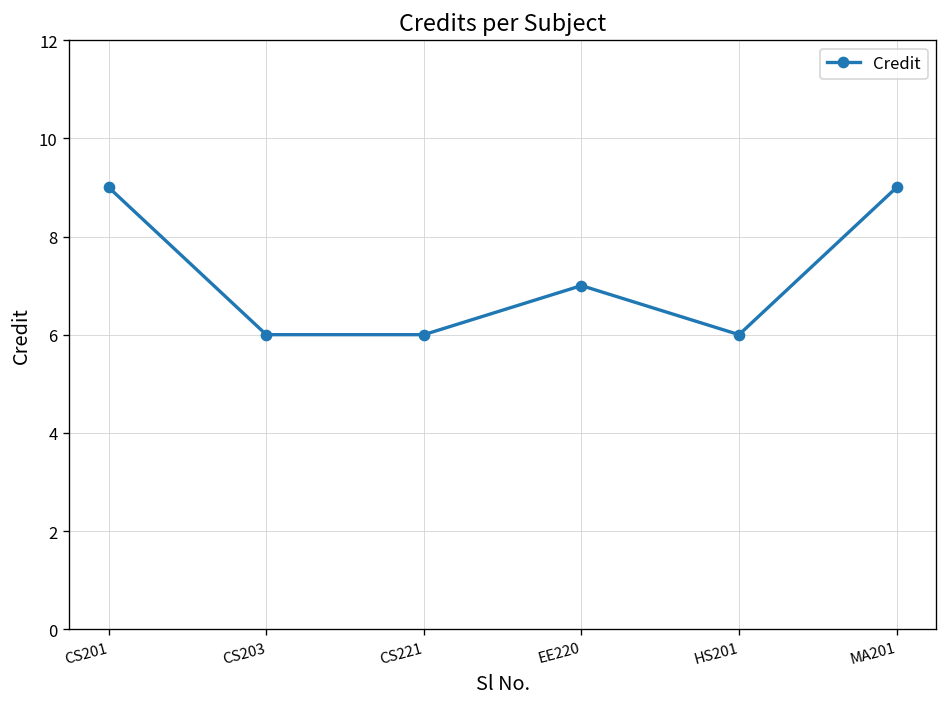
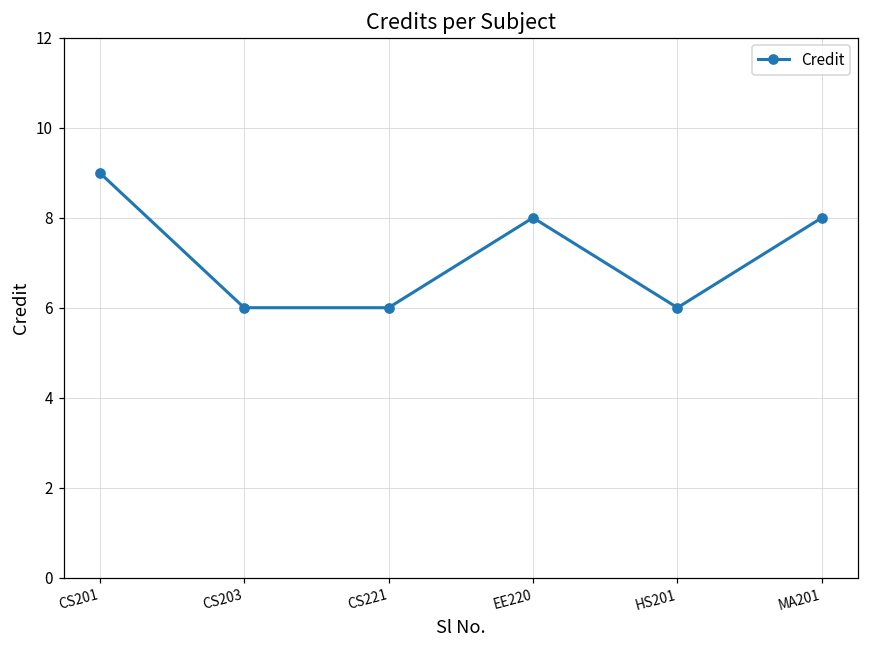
EE220: 7 -> 8
MA201: 9 -> 8
